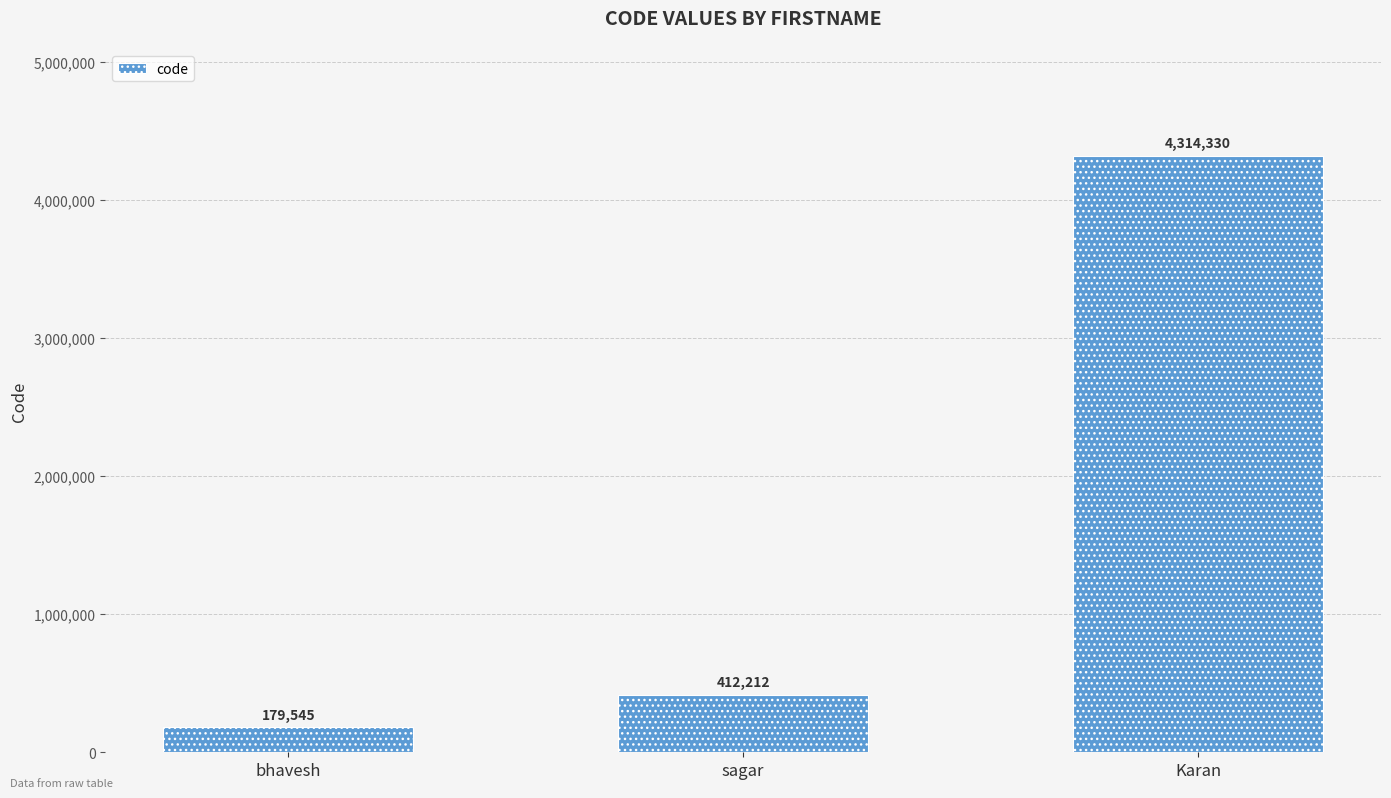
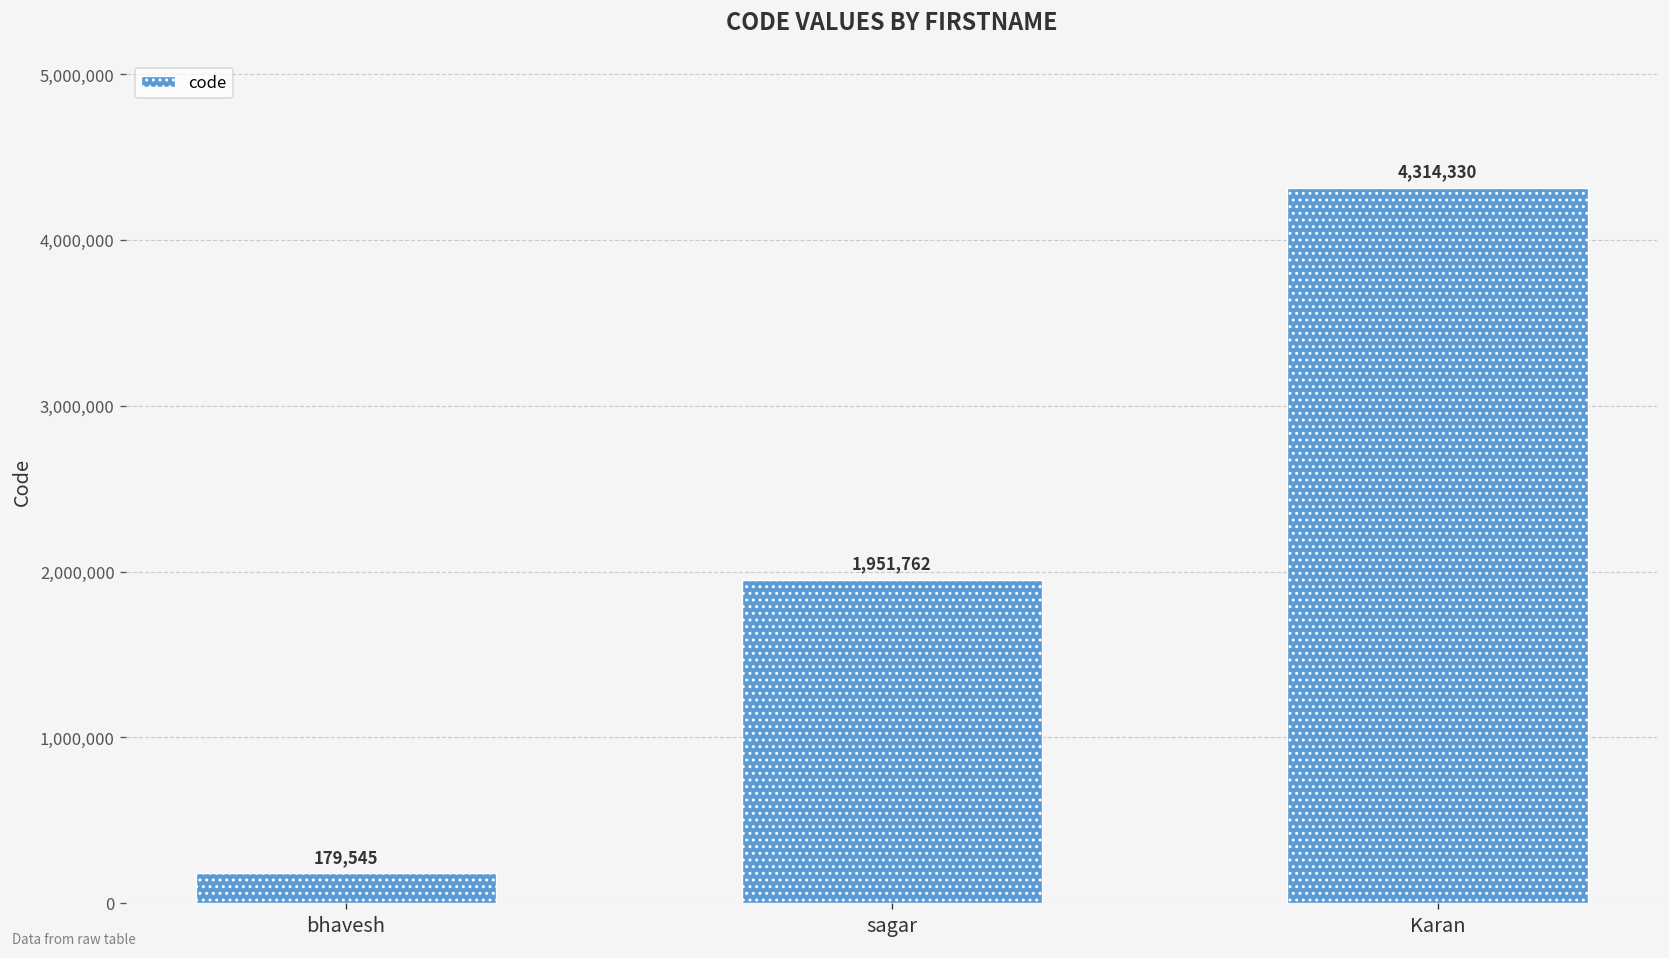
sagar: 412,212 -> 1,951,762
